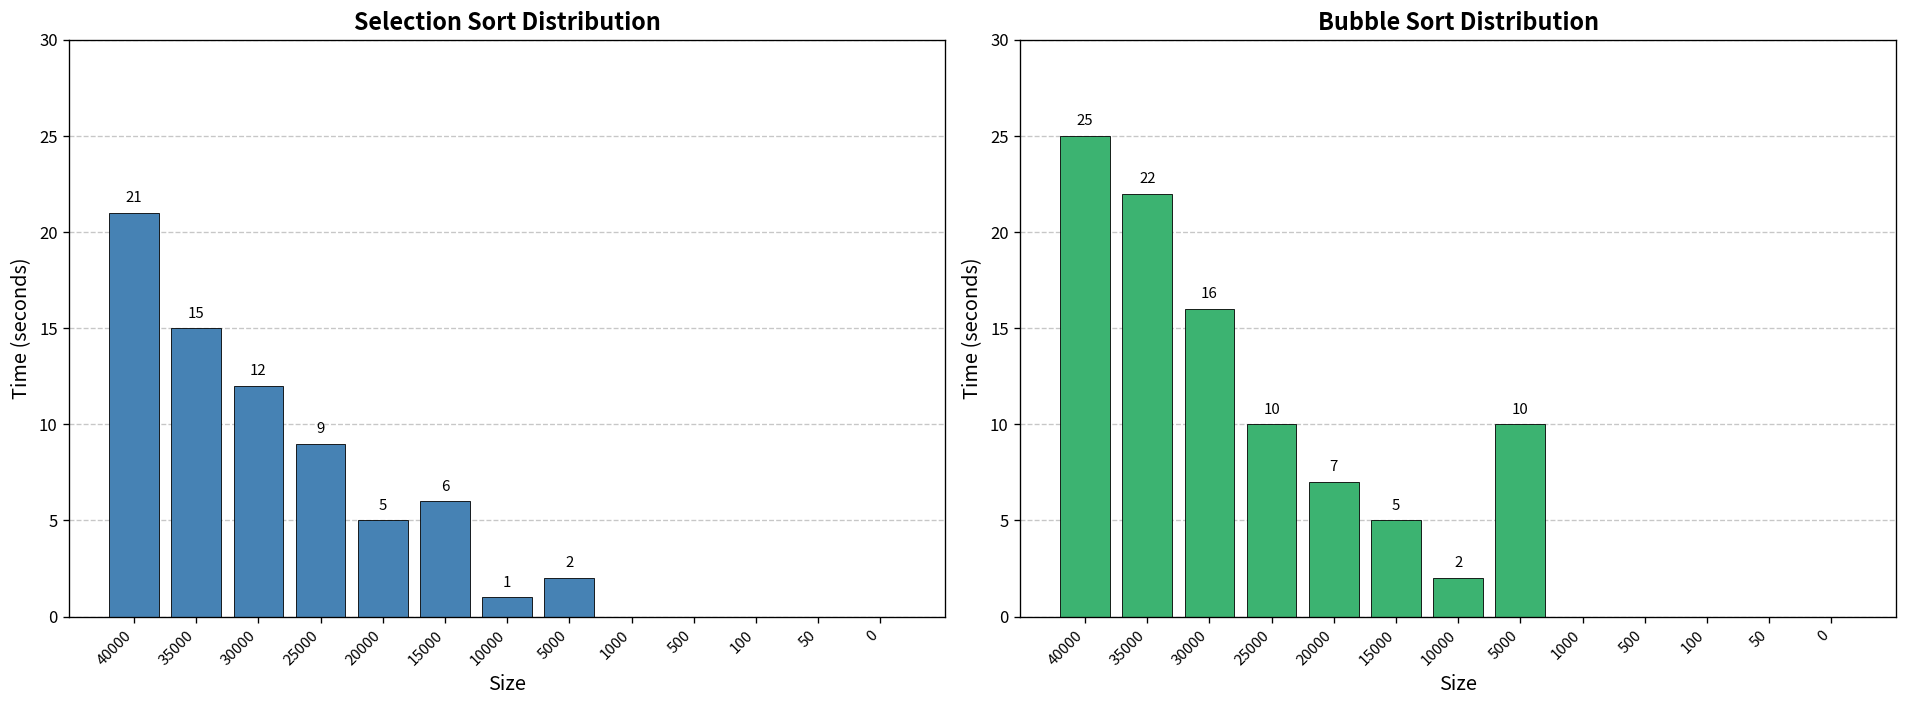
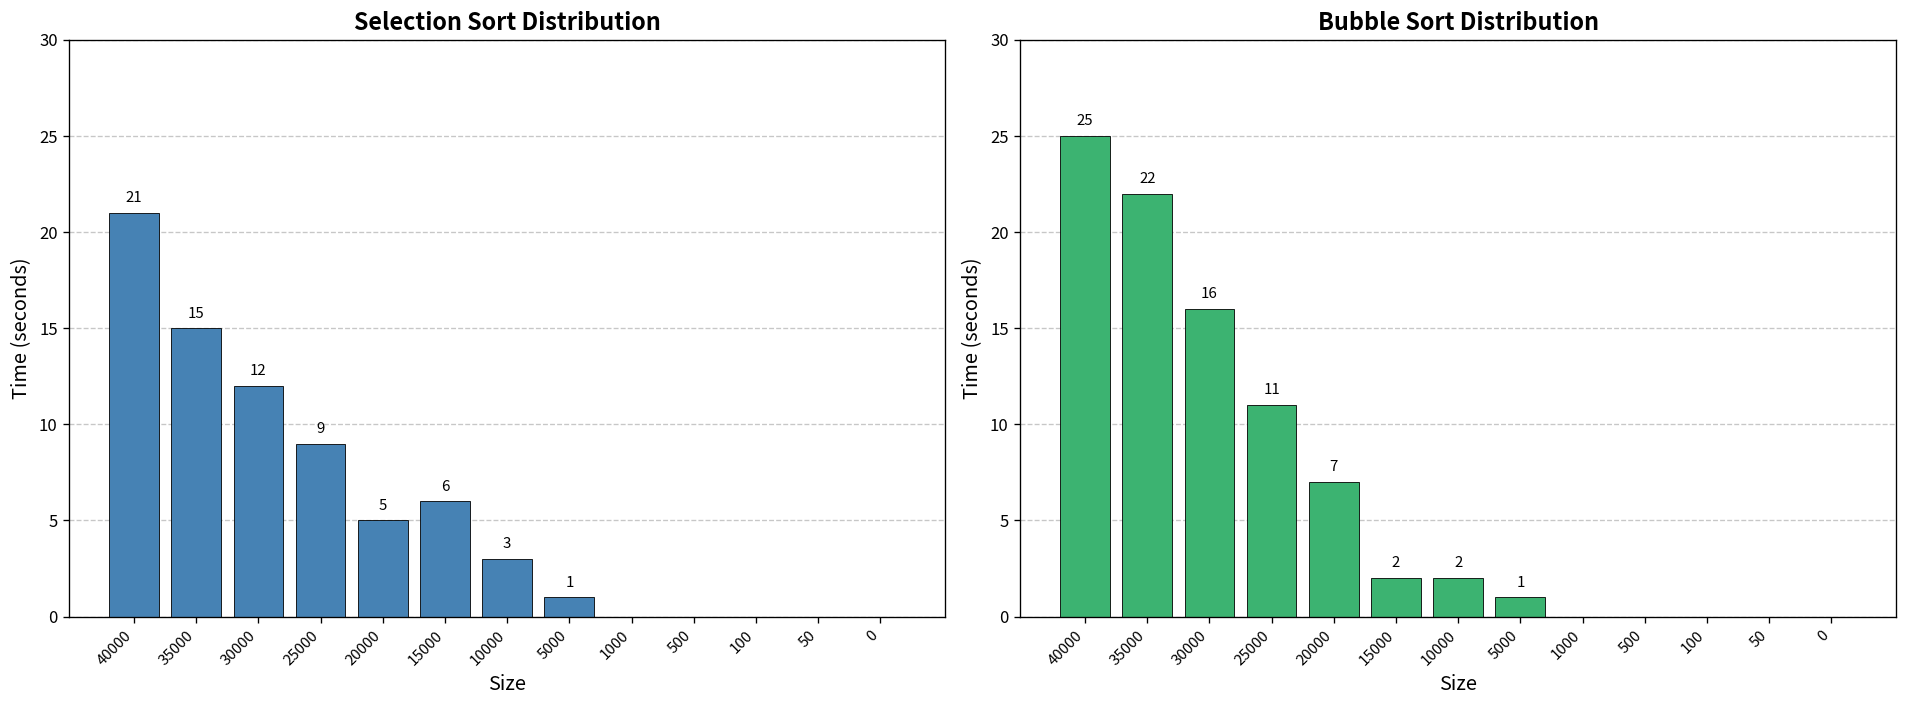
Selection Sort Distribution, 10000: 1 -> 3
Selection Sort Distribution, 5000: 2 -> 1
Bubble Sort Distribution, 25000: 10 -> 11
Bubble Sort Distribution, 15000: 5 -> 2
Bubble Sort Distribution, 5000: 10 -> 1
